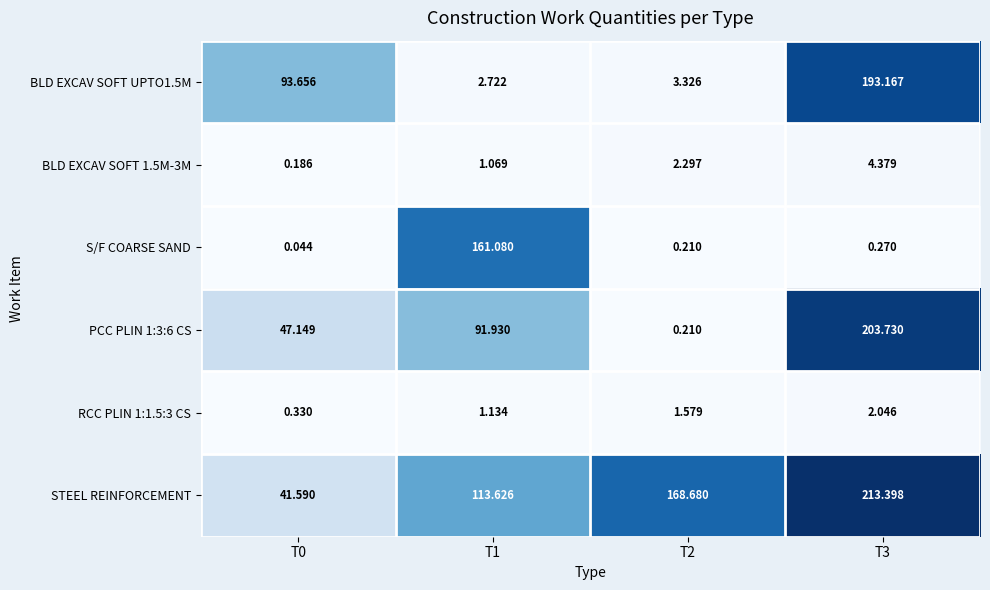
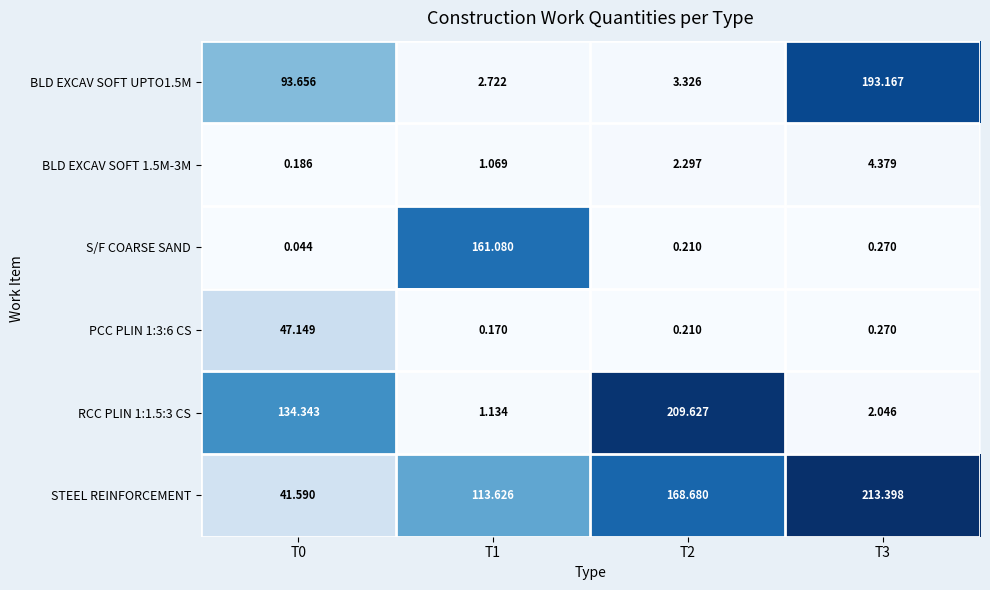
PCC PLIN 1:3:6 CS, T1: 91.930 -> 0.170
PCC PLIN 1:3:6 CS, T3: 203.730 -> 0.270
RCC PLIN 1:1.5:3 CS, T0: 0.330 -> 134.343
RCC PLIN 1:1.5:3 CS, T2: 1.579 -> 209.627
